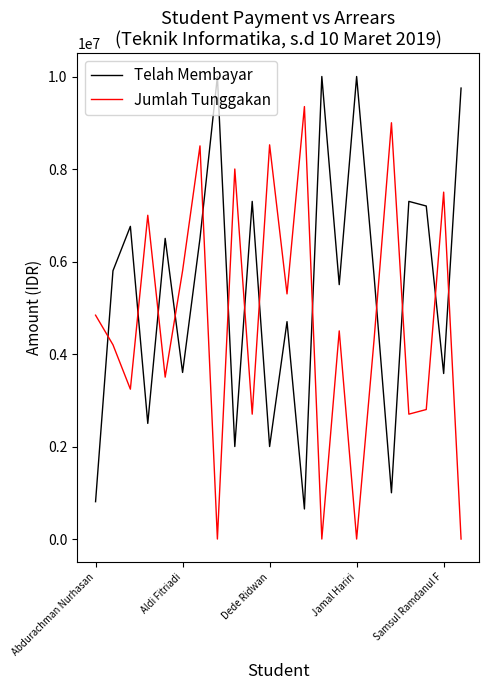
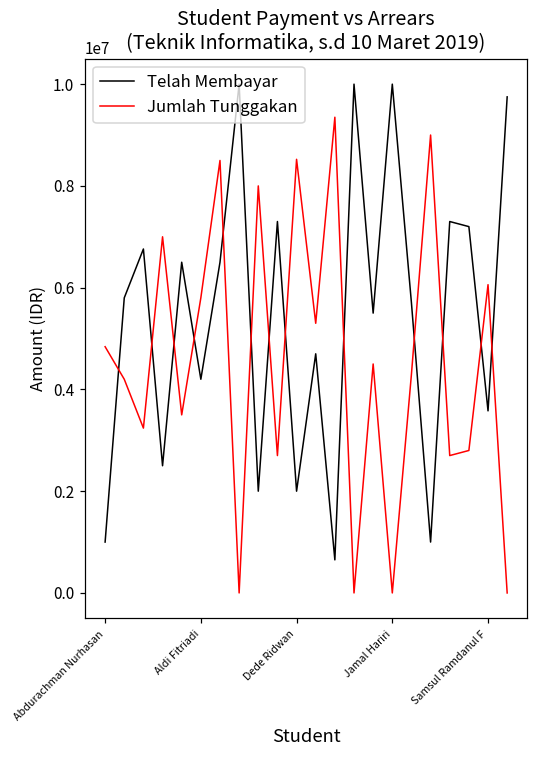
Telah Membayar, Abdurachman Nurhasan: 800000 -> 1000000
Telah Membayar, Aldi Fitriadi: 3600000 -> 4200000
Jumlah Tunggakan, Samsul Ramdanul F: 7500000 -> 6100000
